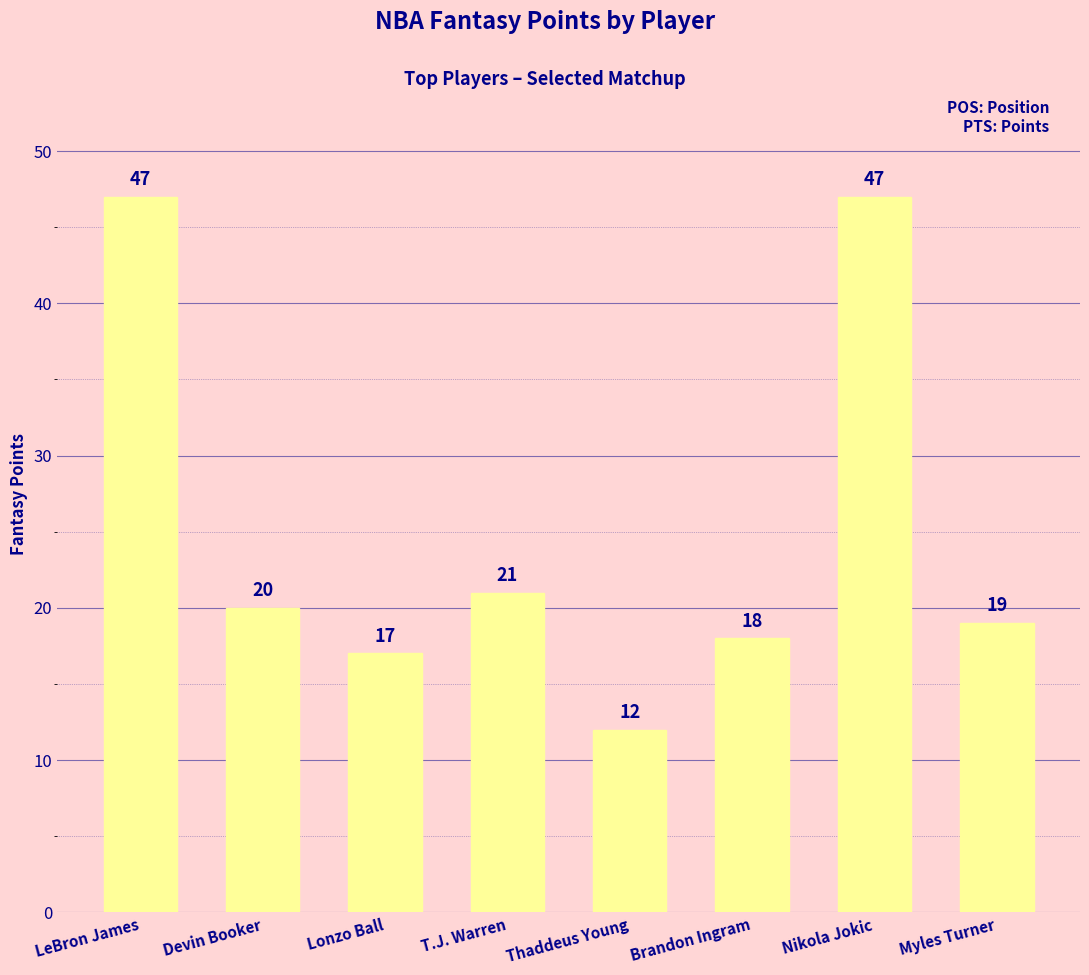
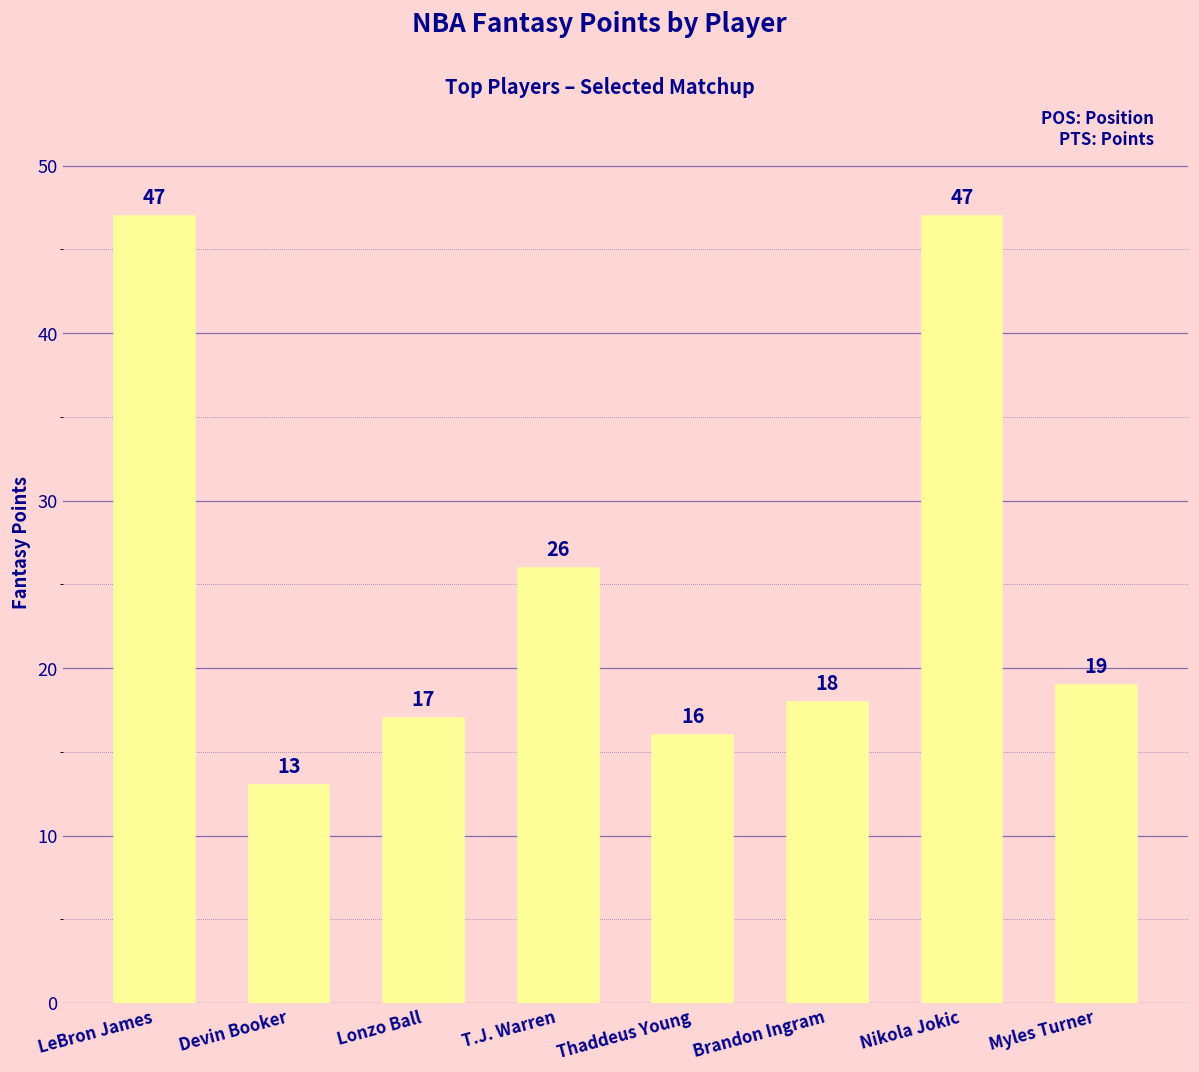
Devin Booker: 20 -> 13
T.J. Warren: 21 -> 26
Thaddeus Young: 12 -> 16
